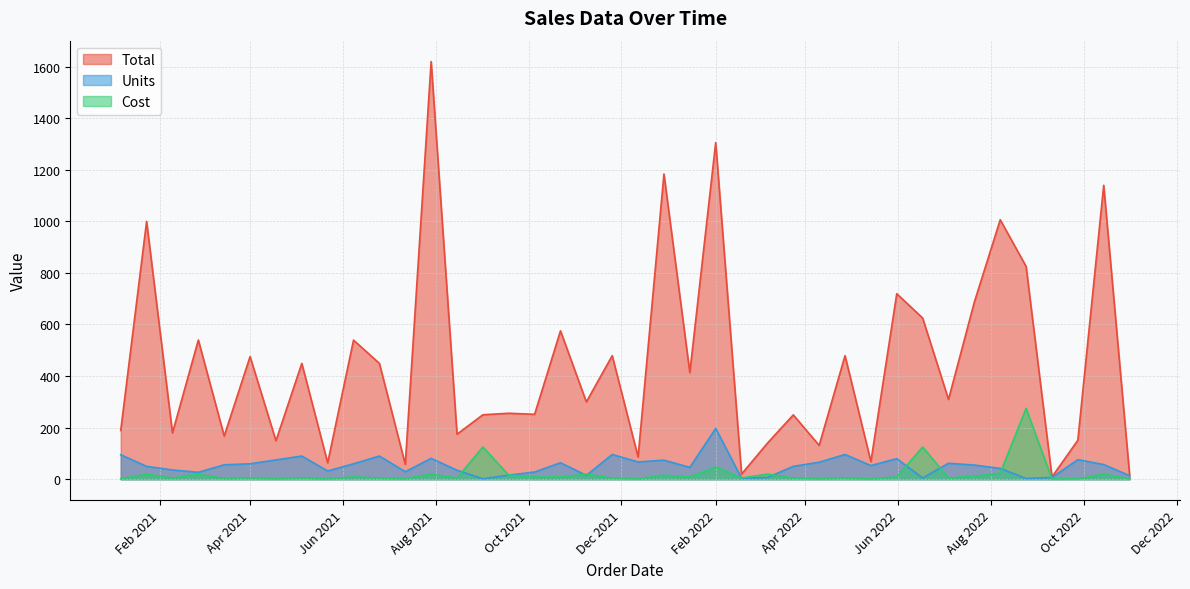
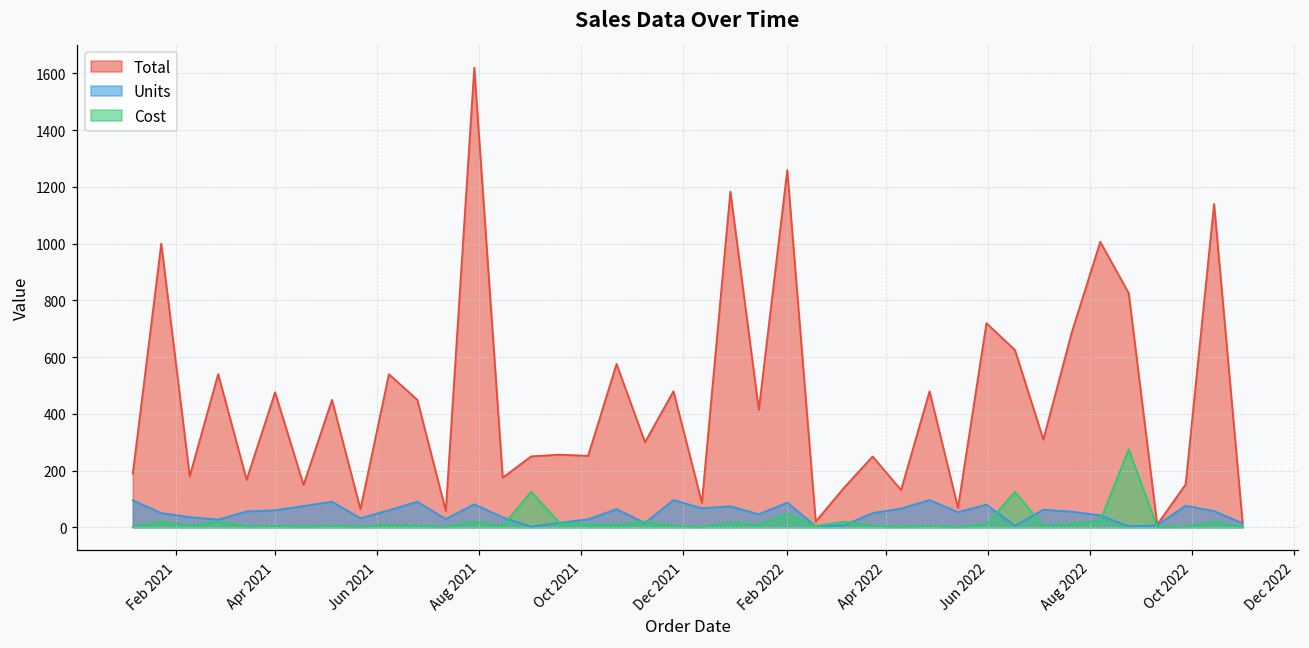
Total, Feb 2022: 1310 -> 1260
Units, Feb 2022: 200 -> 90
